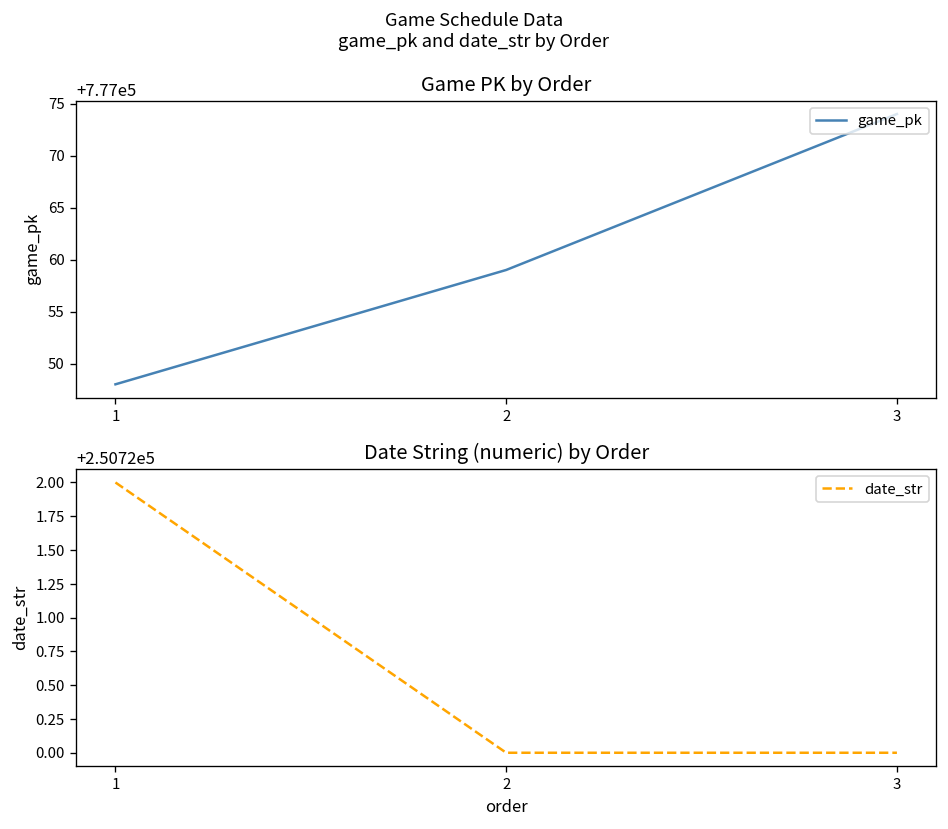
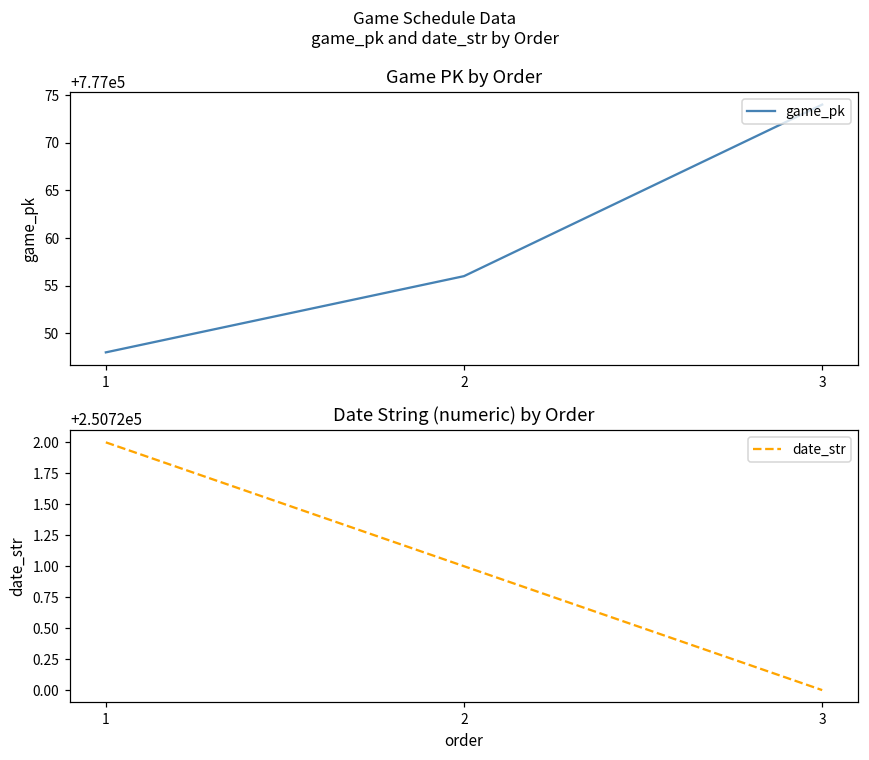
Game PK by Order, 2: 777059 -> 777056
Date String (numeric) by Order, 2: 250720 -> 250721
